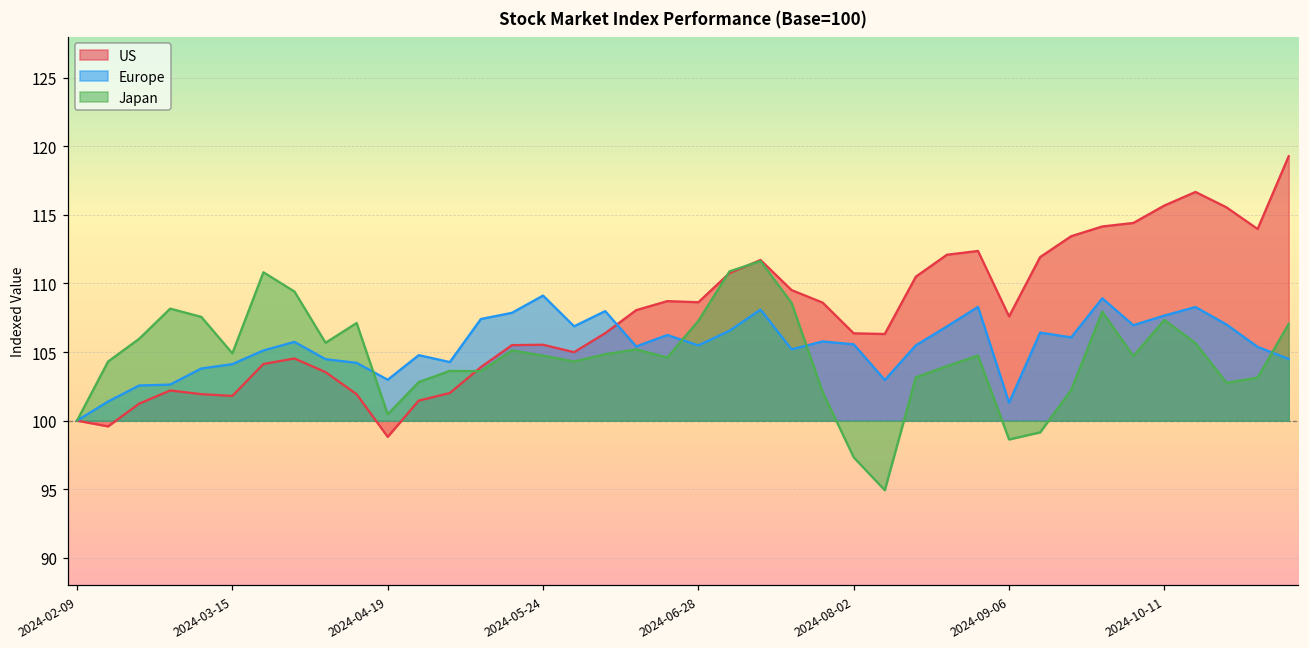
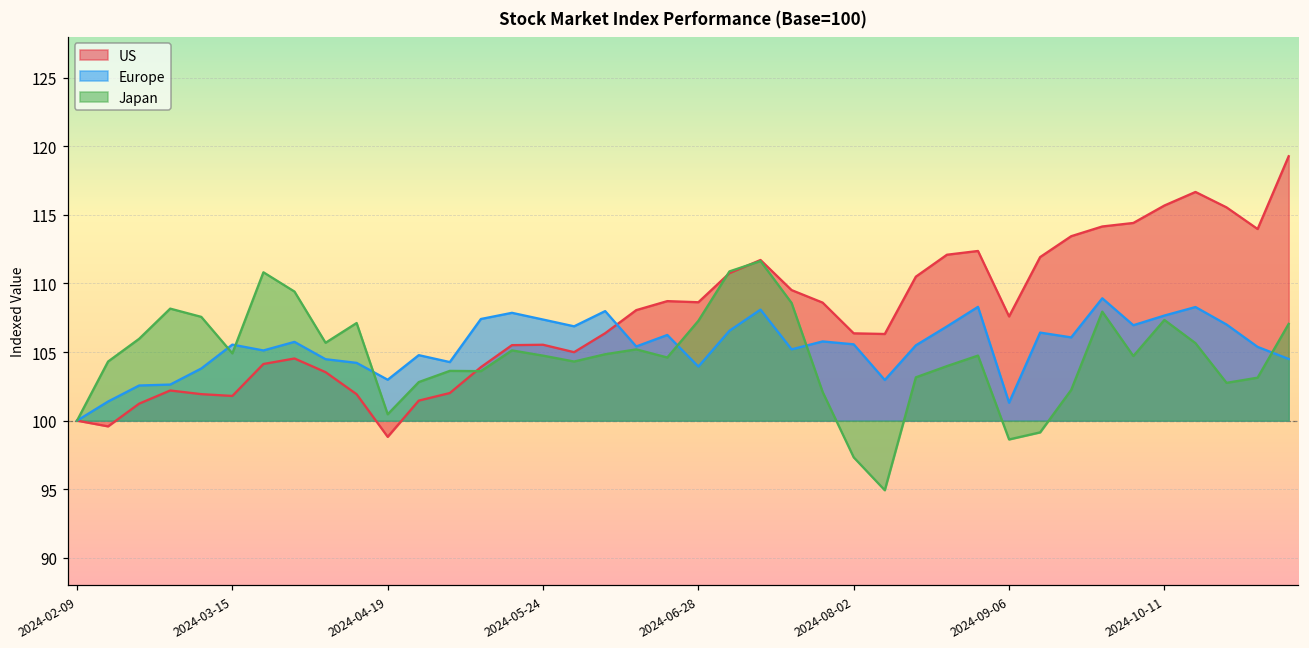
Europe, 2024-03-15: 104.1 -> 105.5
Europe, 2024-05-24: 109.1 -> 107.4
Europe, 2024-06-28: 105.5 -> 103.9
